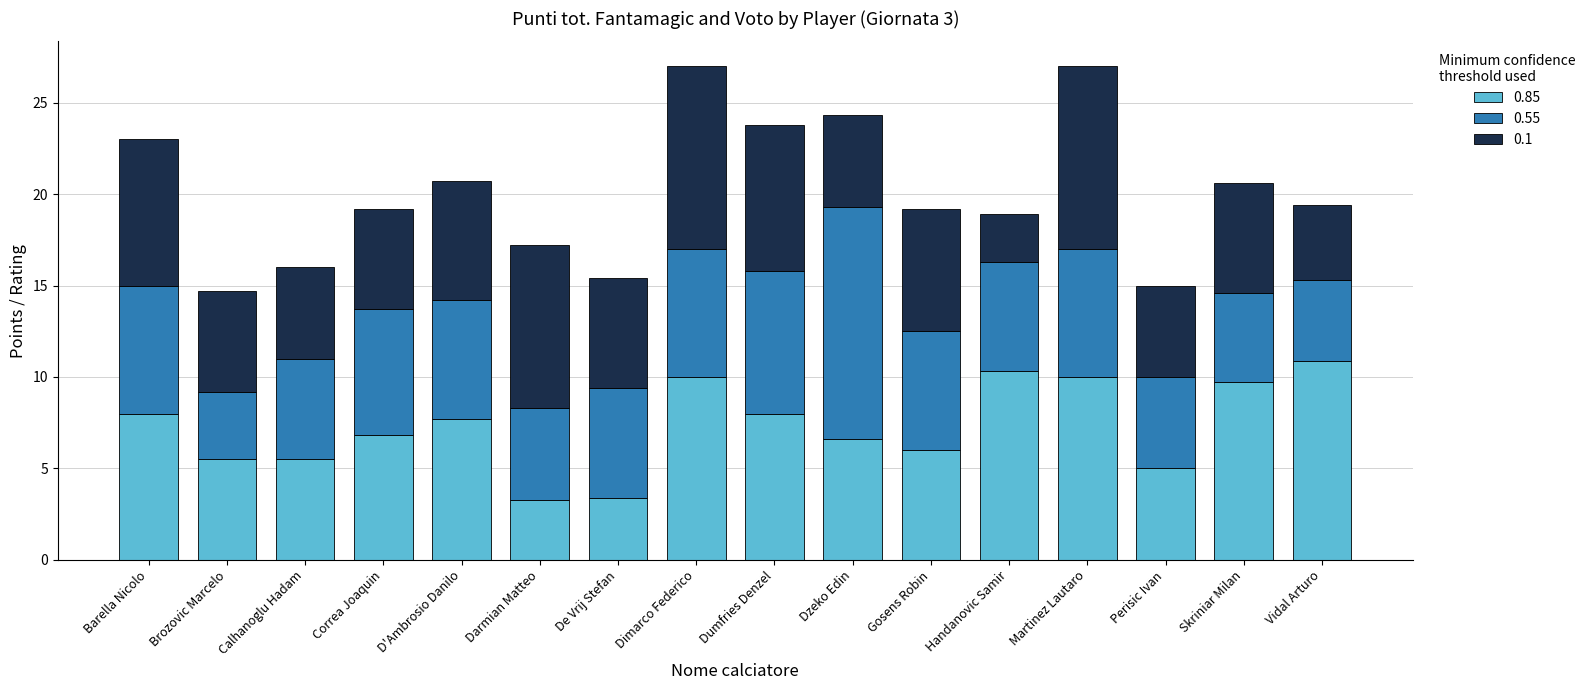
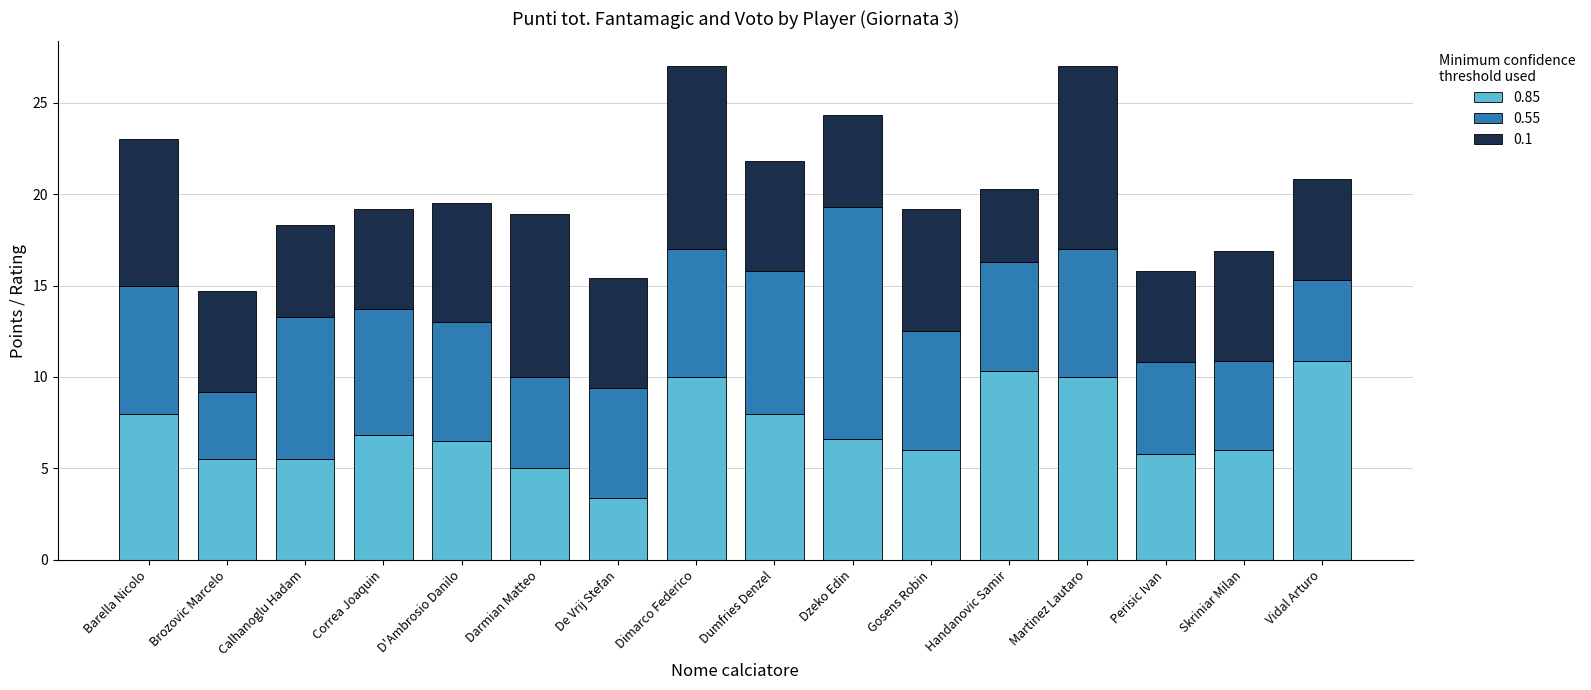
0.55, Calhanoglu Hadam: 5.5 -> 7.8
0.85, D'Ambrosio Danilo: 7.7 -> 6.5
0.85, Darmian Matteo: 3.3 -> 5.0
0.1, Dumfries Denzel: 8 -> 6
0.1, Handanovic Samir: 2.6 -> 4.0
0.85, Perisic Ivan: 5.0 -> 5.8
0.85, Skriniar Milan: 9.7 -> 6.0
0.1, Vidal Arturo: 4.1 -> 5.5
